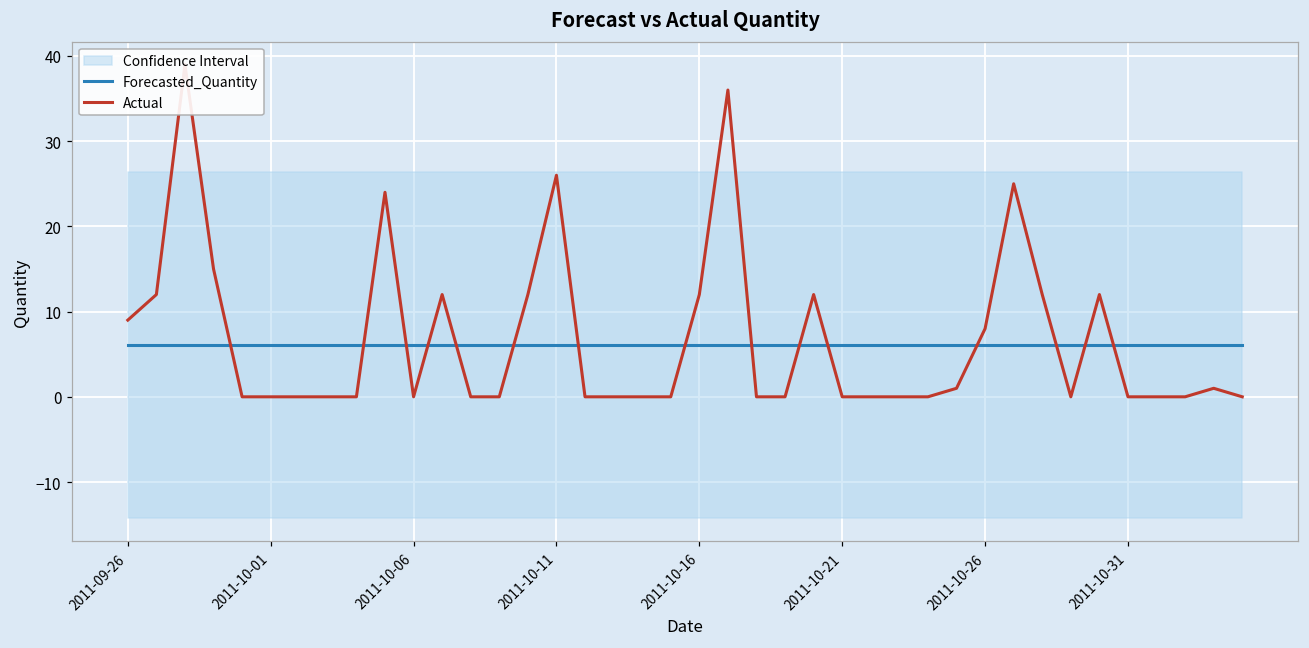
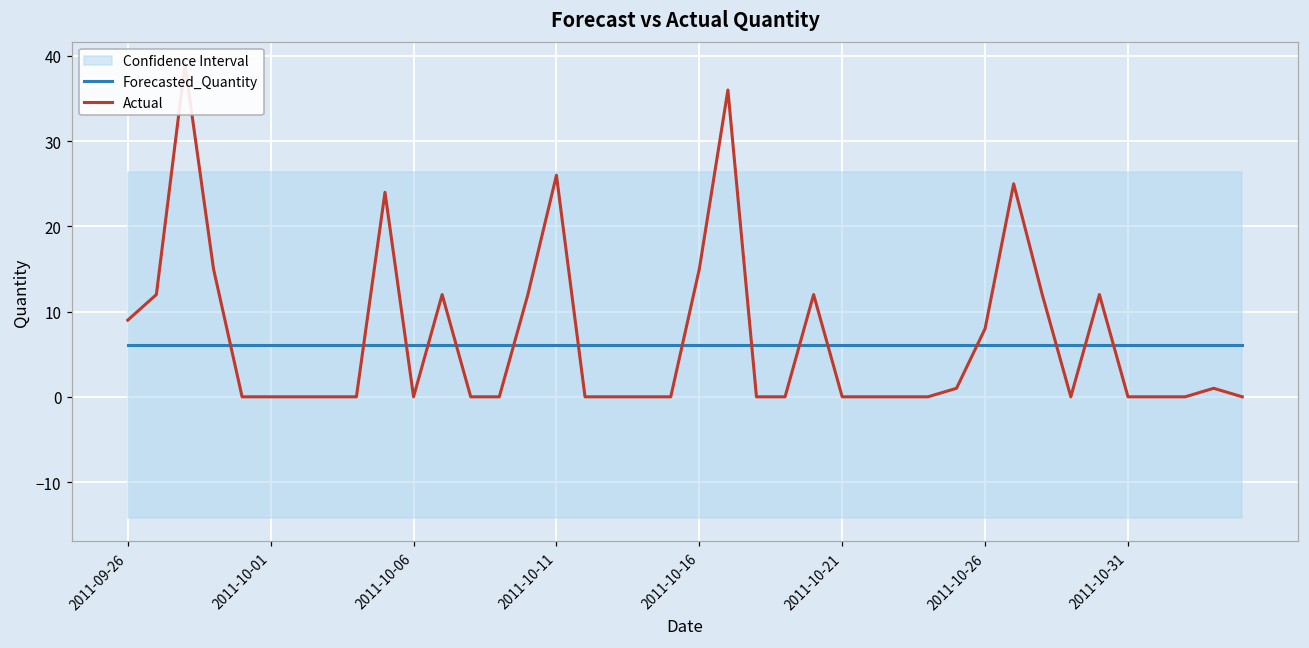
Actual, 2011-10-16: 12 -> 15
